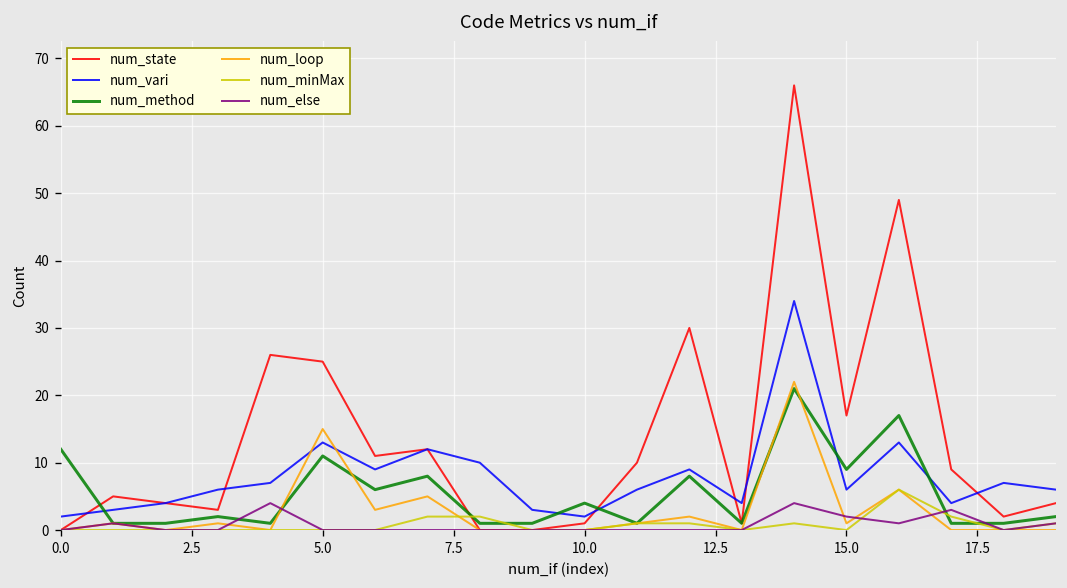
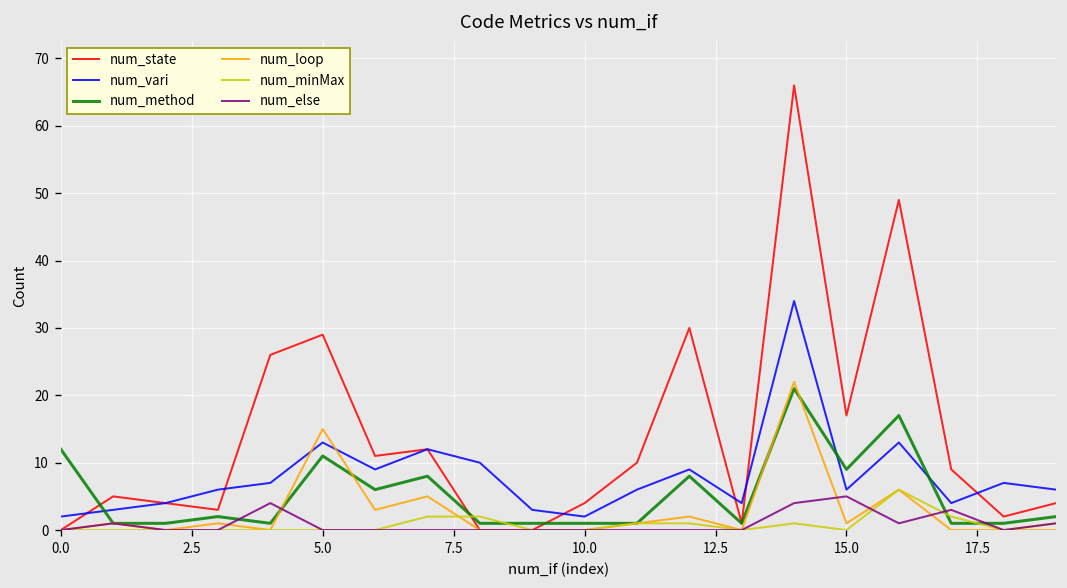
num_state, 5.0: 25 -> 29
num_state, 10.0: 1 -> 4
num_method, 10.0: 4 -> 1
num_else, 15.0: 2 -> 5
